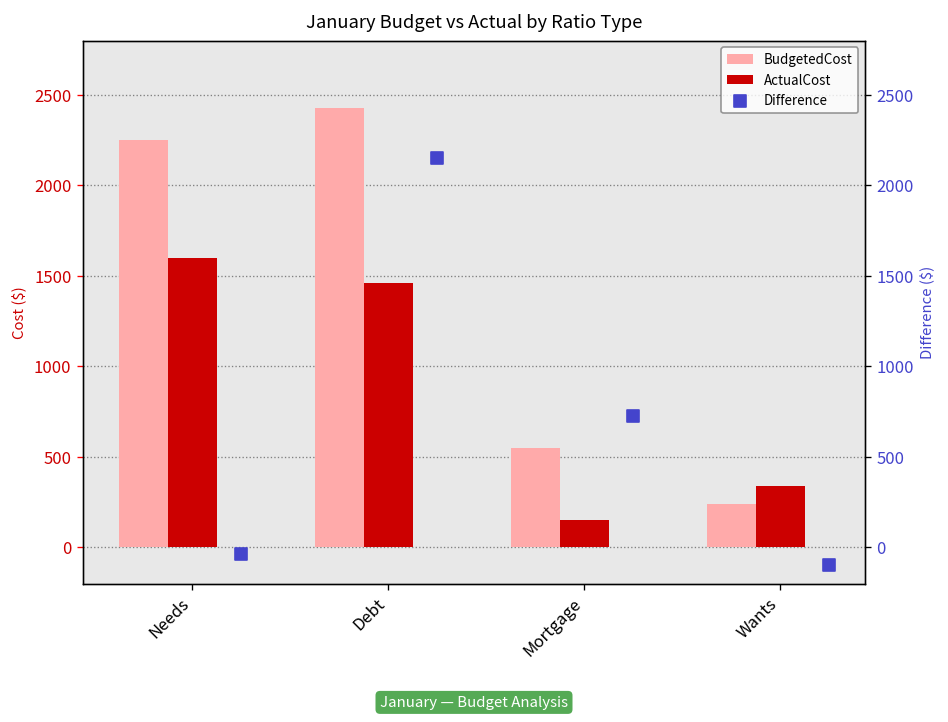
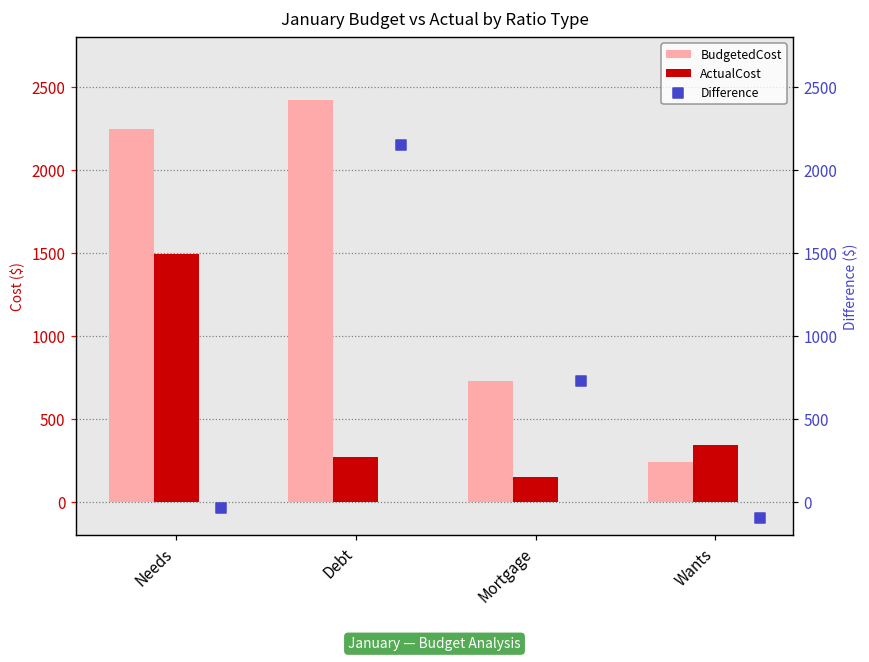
ActualCost, Needs: 1600 -> 1490
ActualCost, Debt: 1460 -> 270
BudgetedCost, Mortgage: 550 -> 730
